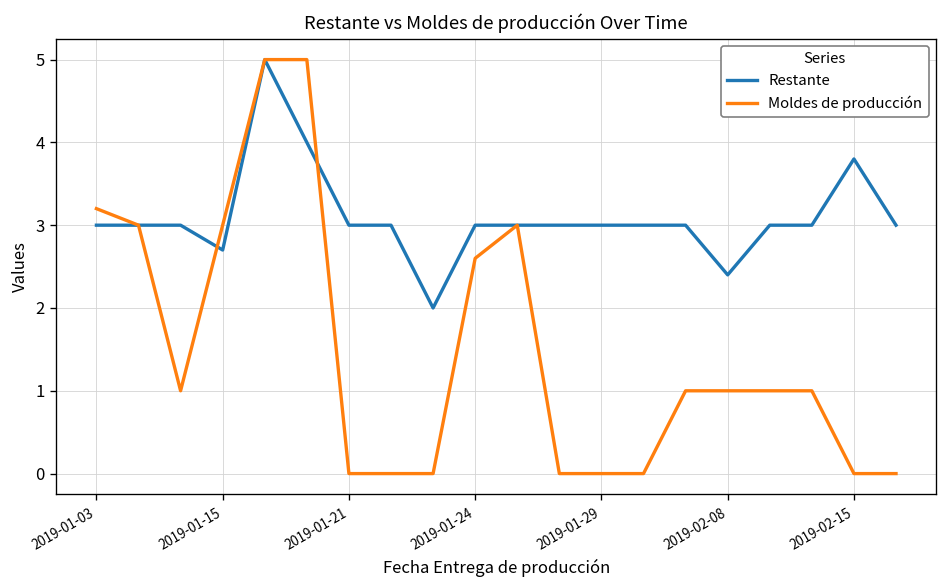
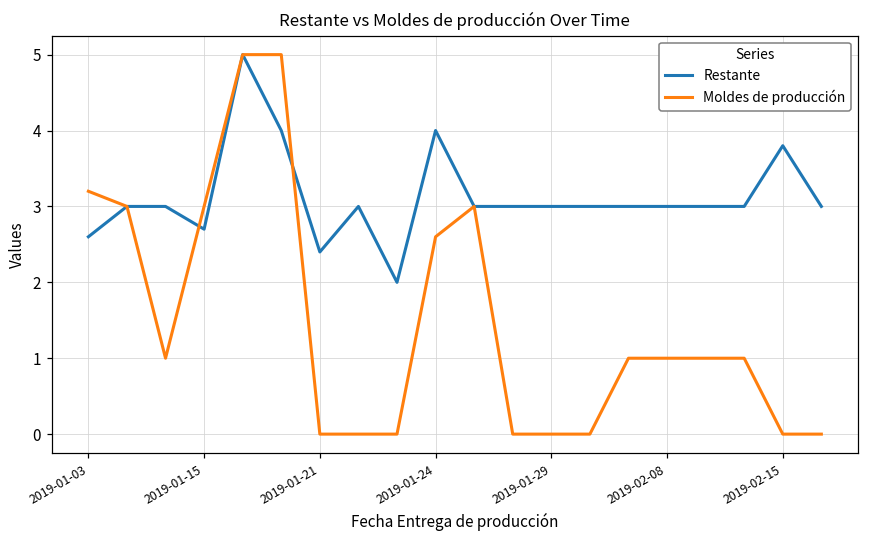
Restante, 2019-01-03: 3.0 -> 2.6
Restante, 2019-01-21: 3.0 -> 2.4
Restante, 2019-01-24: 3 -> 4
Restante, 2019-02-08: 2.4 -> 3.0
